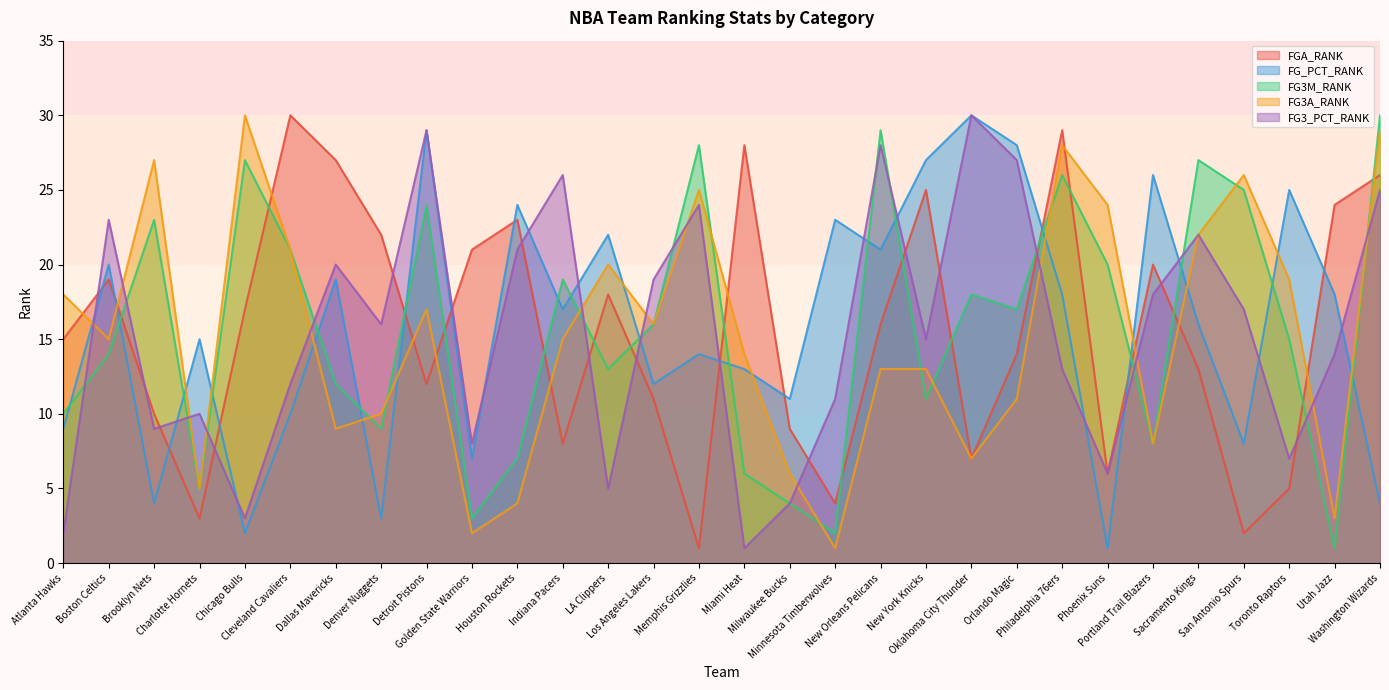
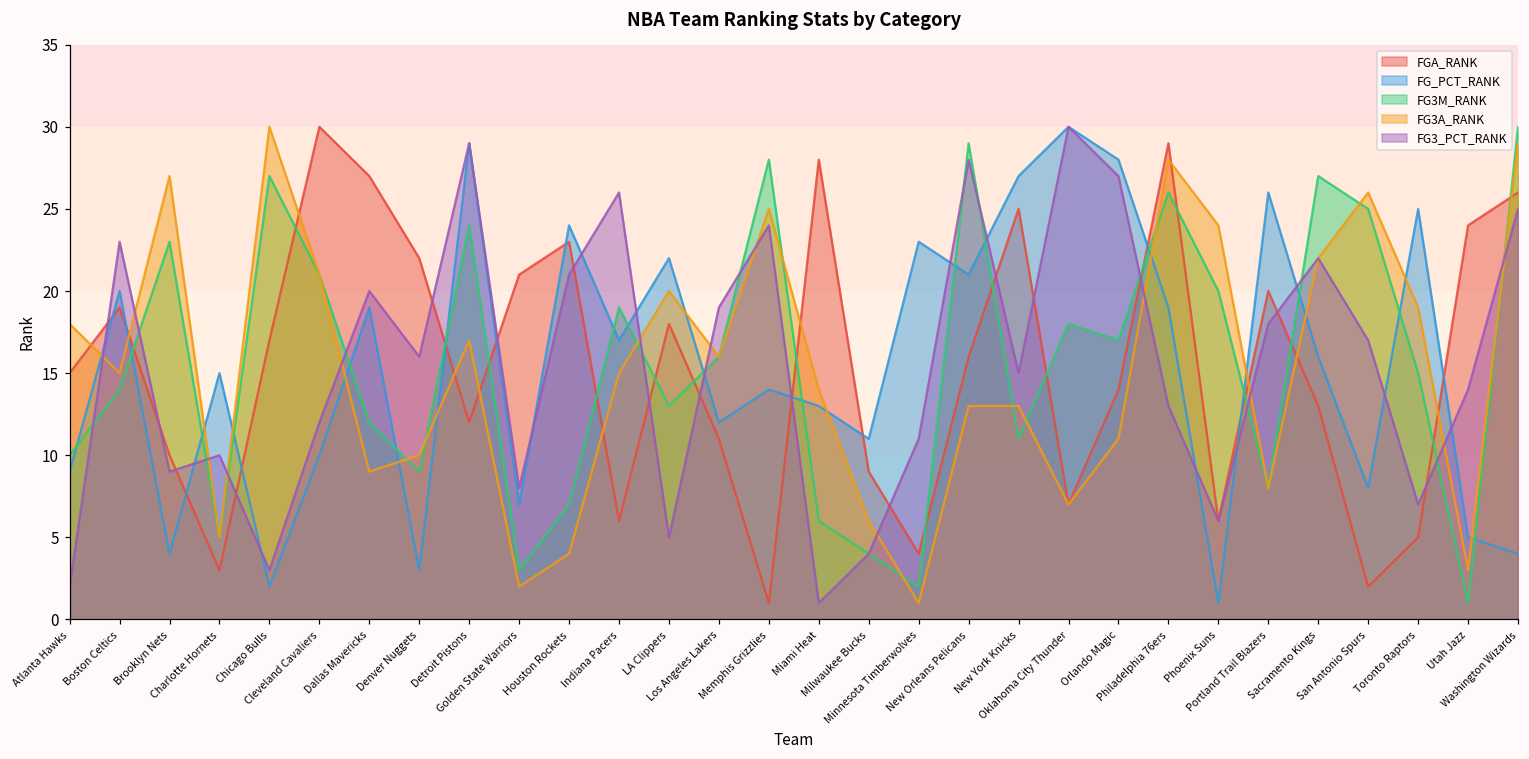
FGA_RANK, Indiana Pacers: 8 -> 6
FG_PCT_RANK, Philadelphia 76ers: 18 -> 19
FG_PCT_RANK, Utah Jazz: 18 -> 5
